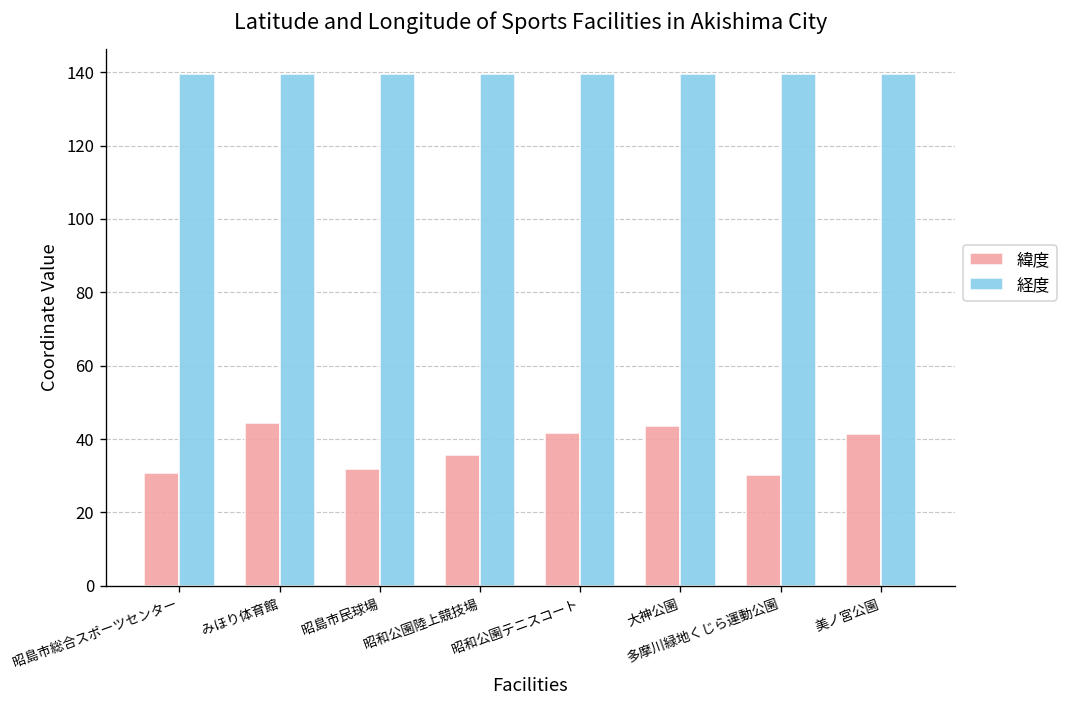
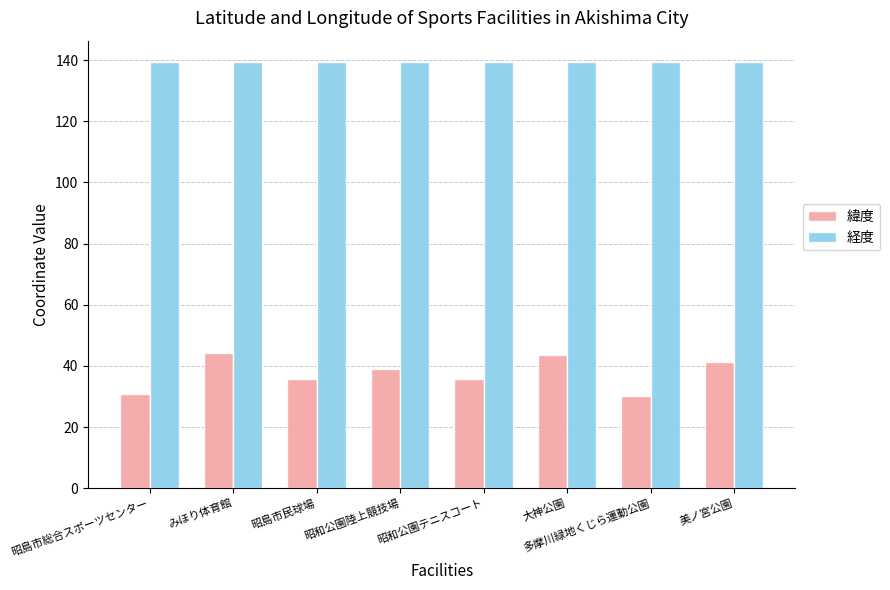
緯度, 昭島市民球場: 32 -> 36
緯度, 昭和公園陸上競技場: 36 -> 39
緯度, 昭和公園テニスコート: 42 -> 36
